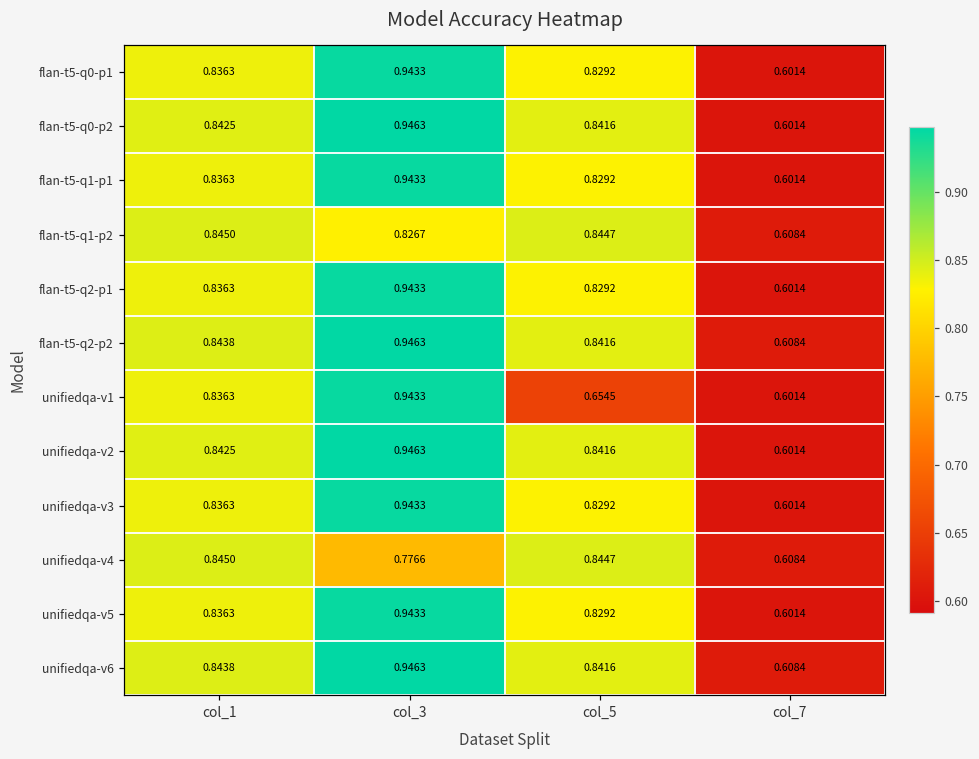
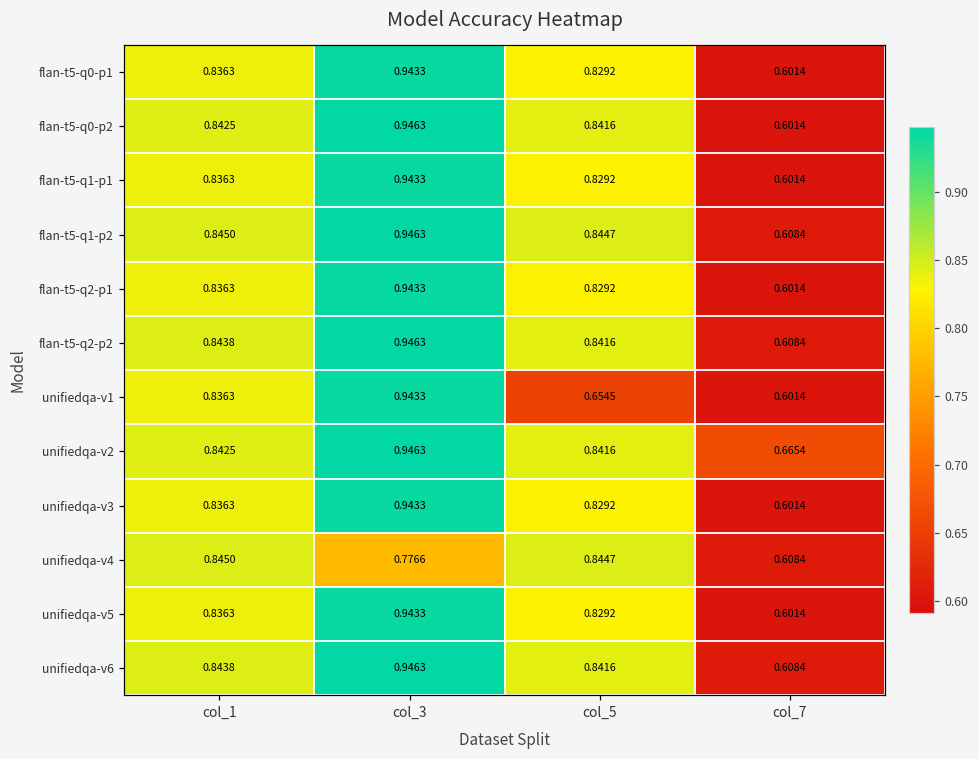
flan-t5-q1-p2, col_3: 0.8267 -> 0.9463
unifiedqa-v2, col_7: 0.6014 -> 0.6654
